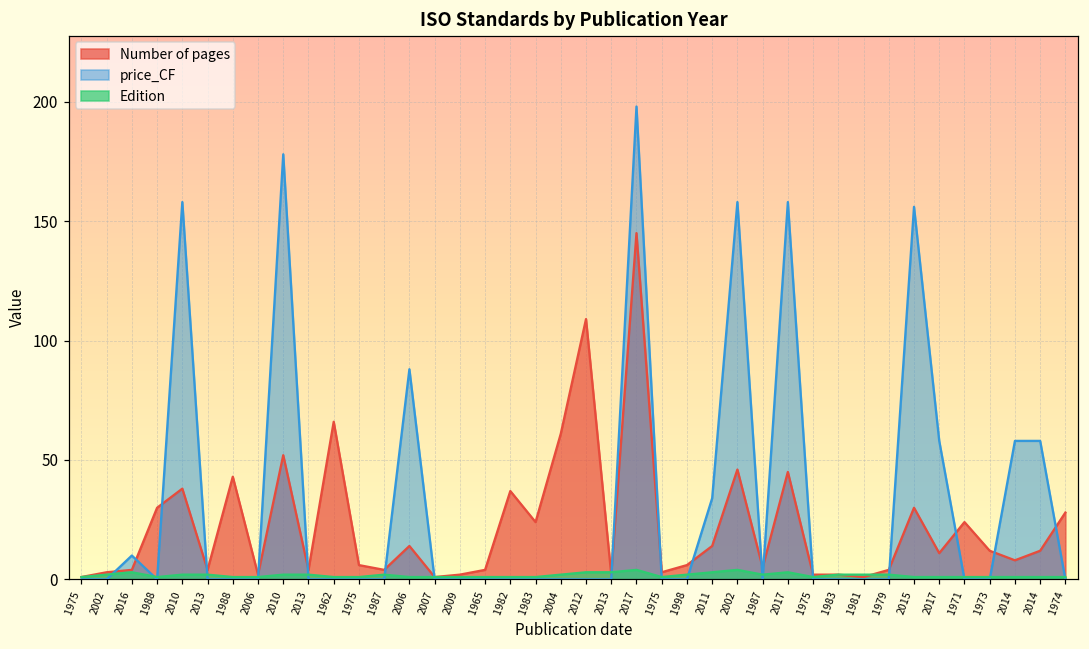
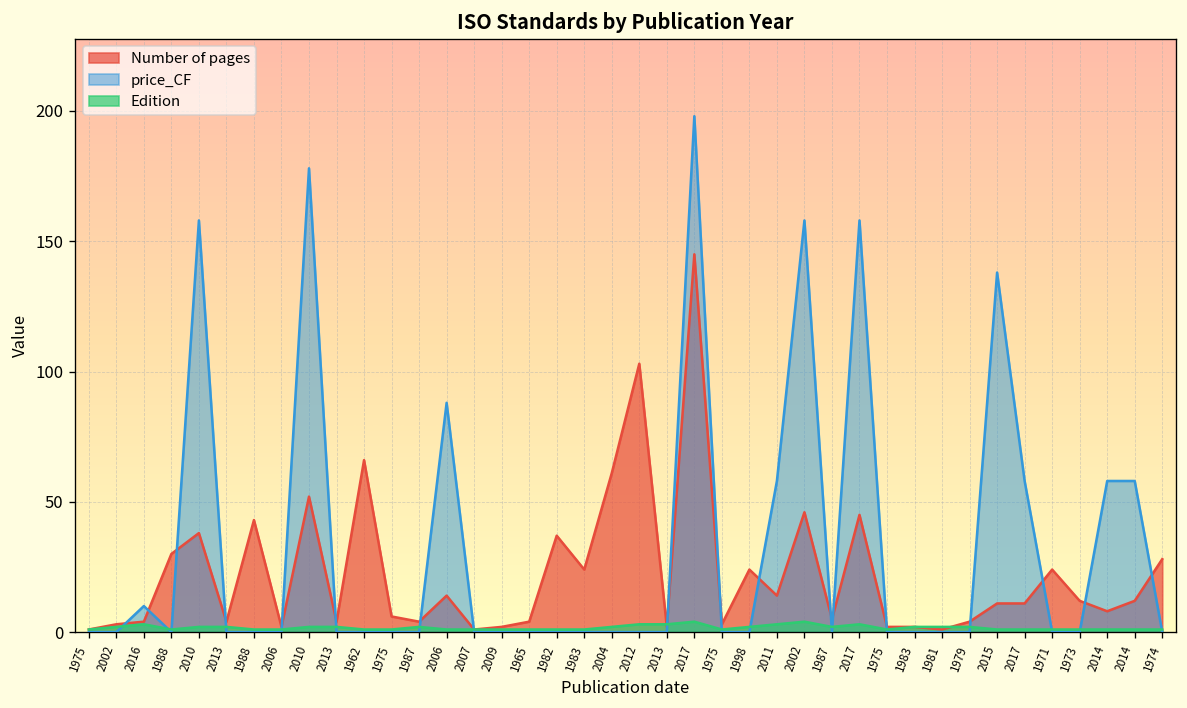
Number of pages, 2012: 109 -> 103
Number of pages, 1998: 6 -> 24
price_CF, 2011: 34 -> 58
Number of pages, 2015: 30 -> 11
price_CF, 2015: 156 -> 138
